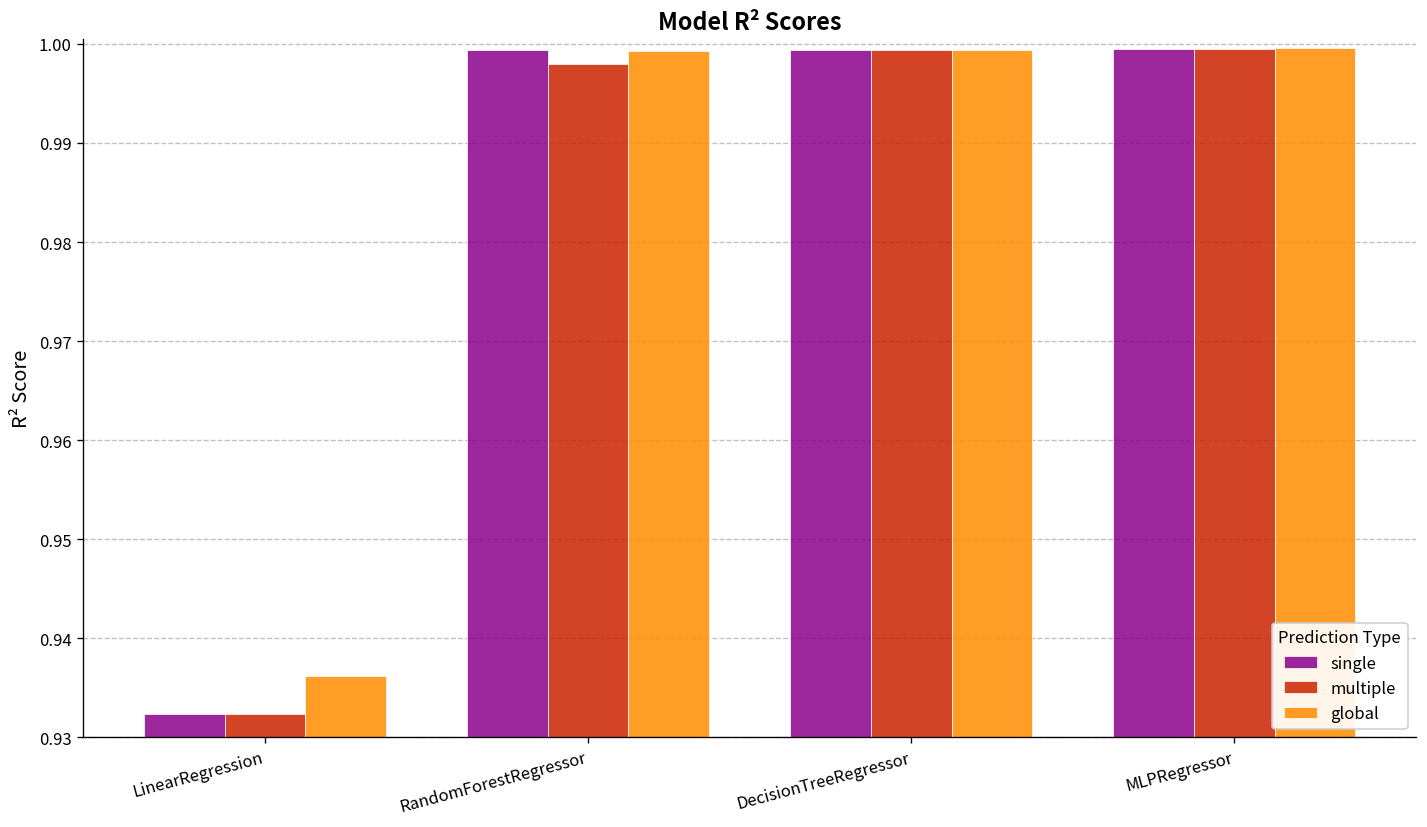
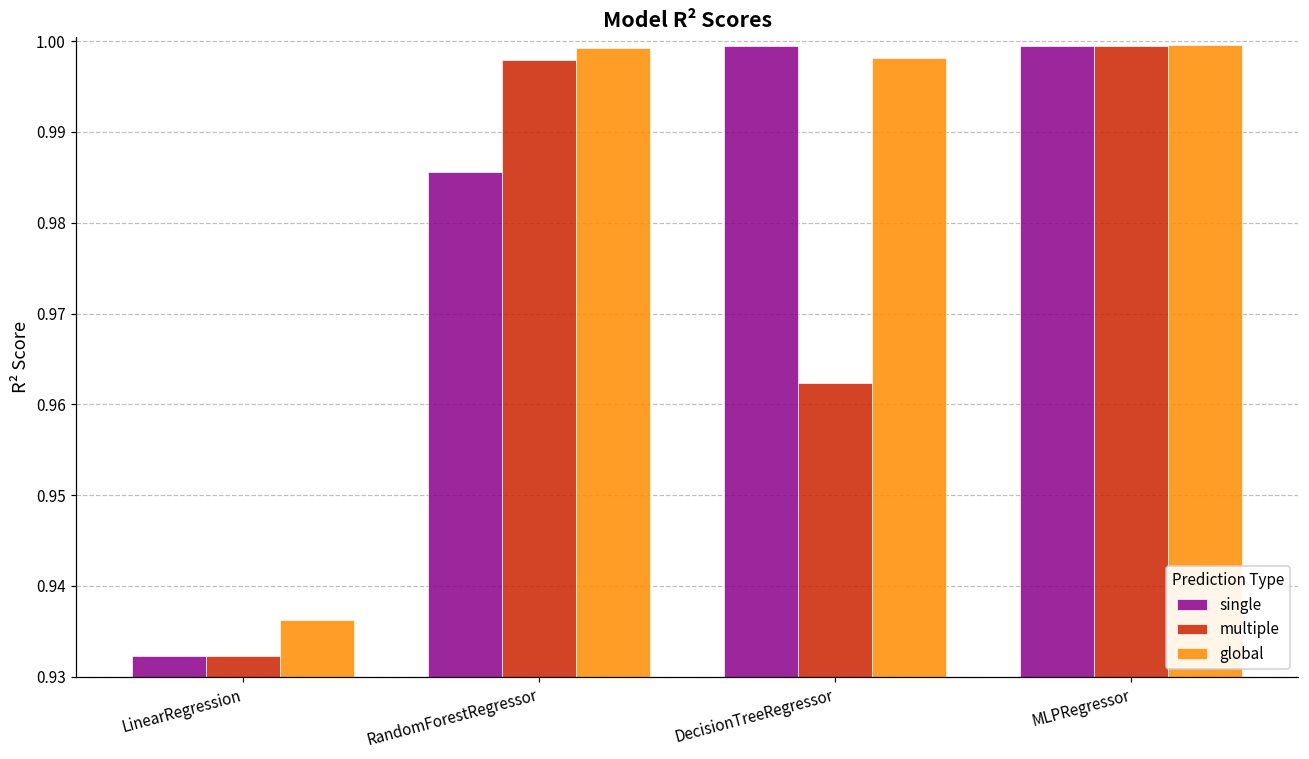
single, RandomForestRegressor: 0.999 -> 0.986
multiple, DecisionTreeRegressor: 0.999 -> 0.962
global, DecisionTreeRegressor: 0.999 -> 0.998
